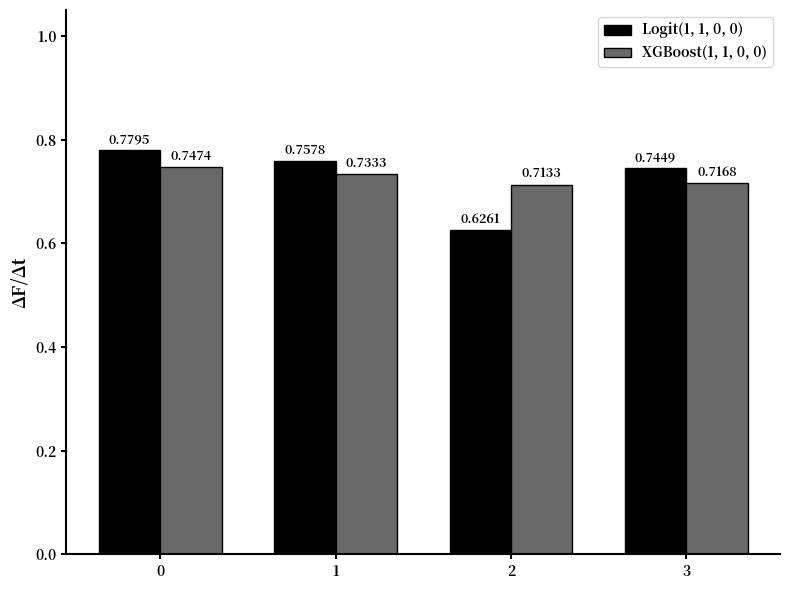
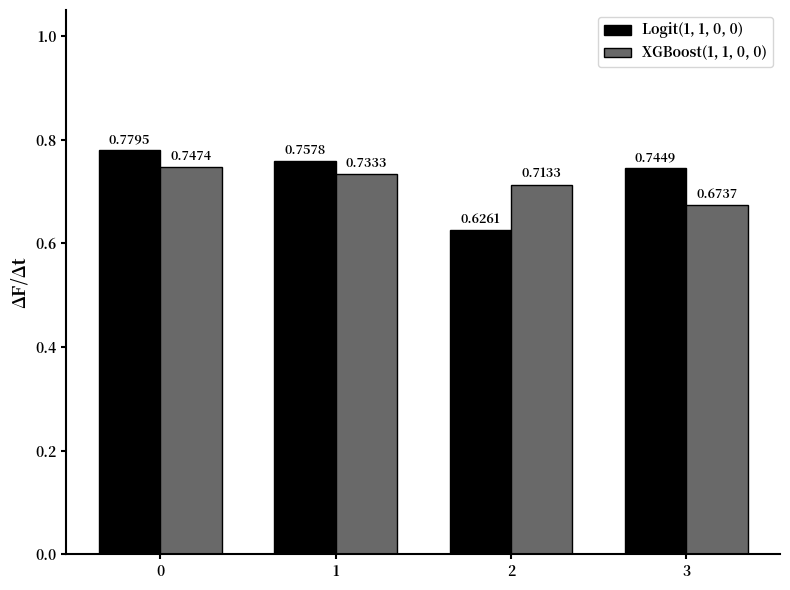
XGBoost(1, 1, 0, 0), 3: 0.7168 -> 0.6737
